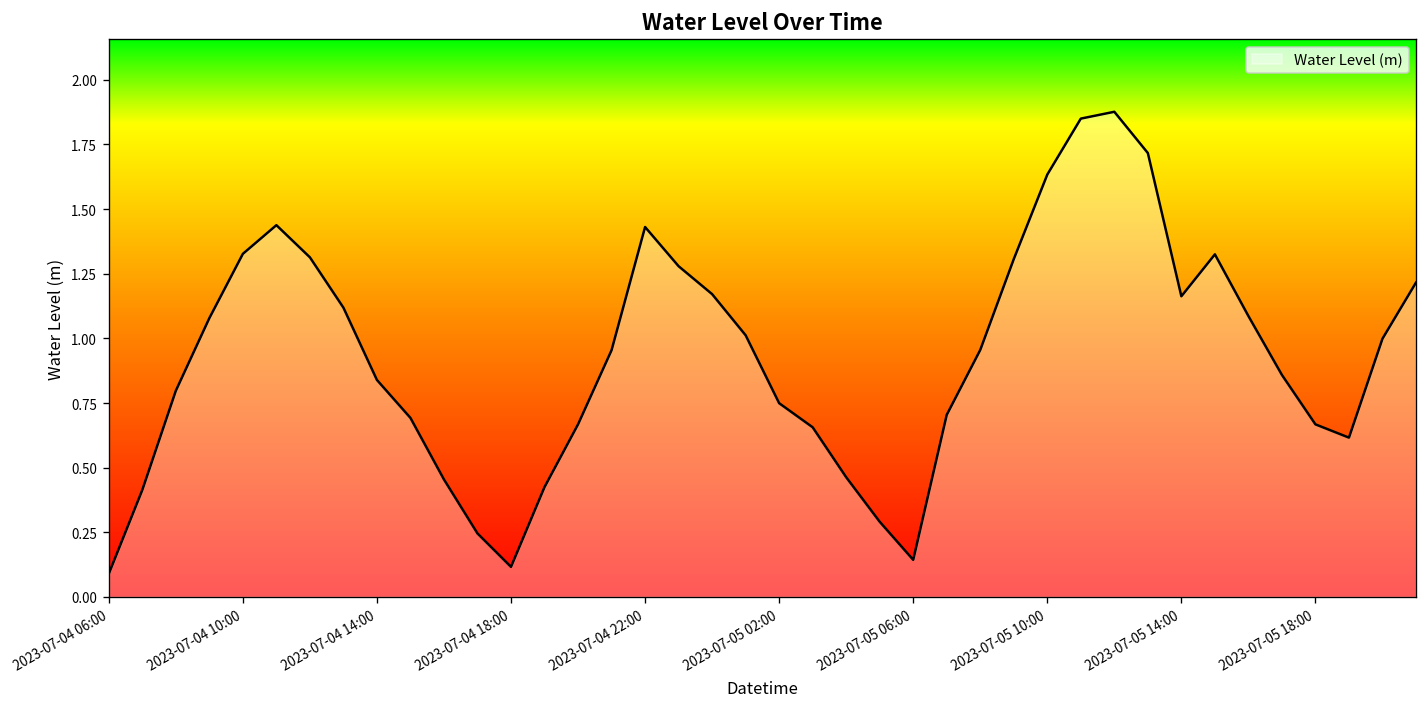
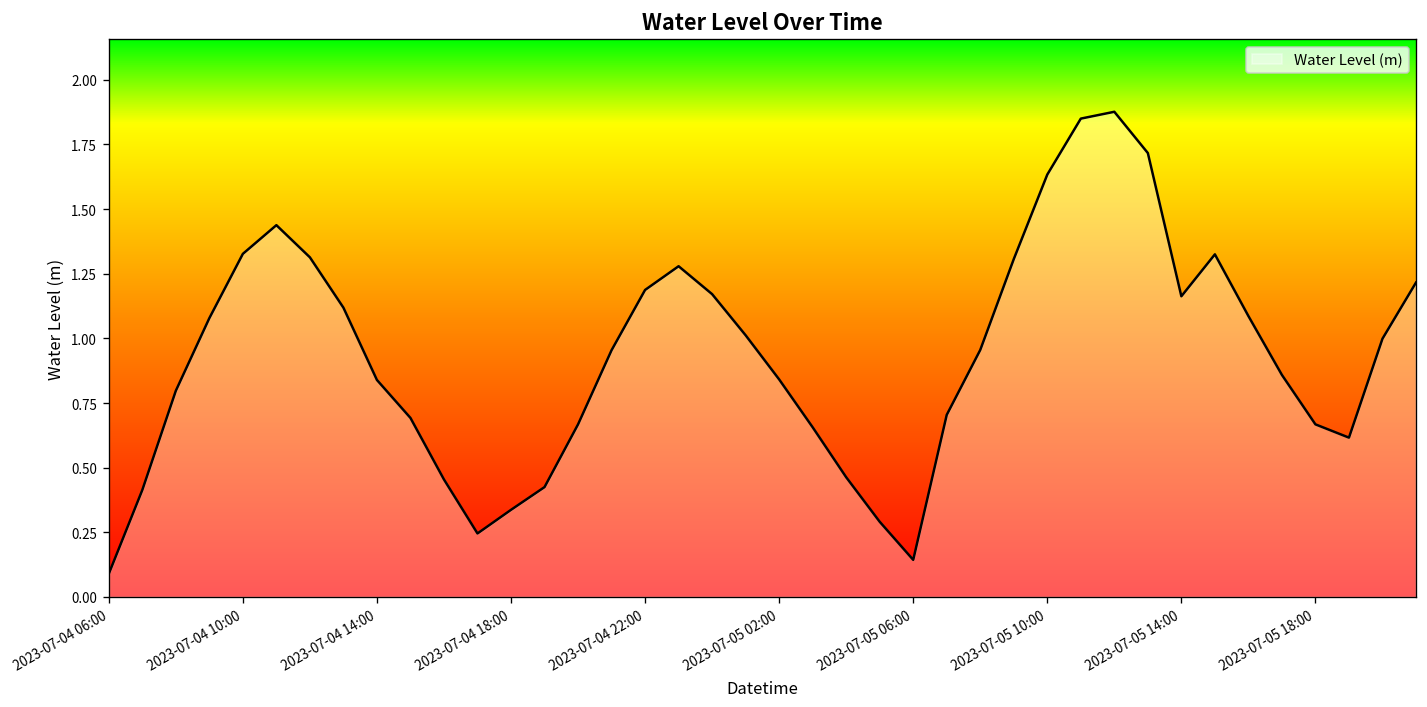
2023-07-04 18:00: 0.12 -> 0.34
2023-07-04 22:00: 1.43 -> 1.19
2023-07-05 02:00: 0.75 -> 0.84
